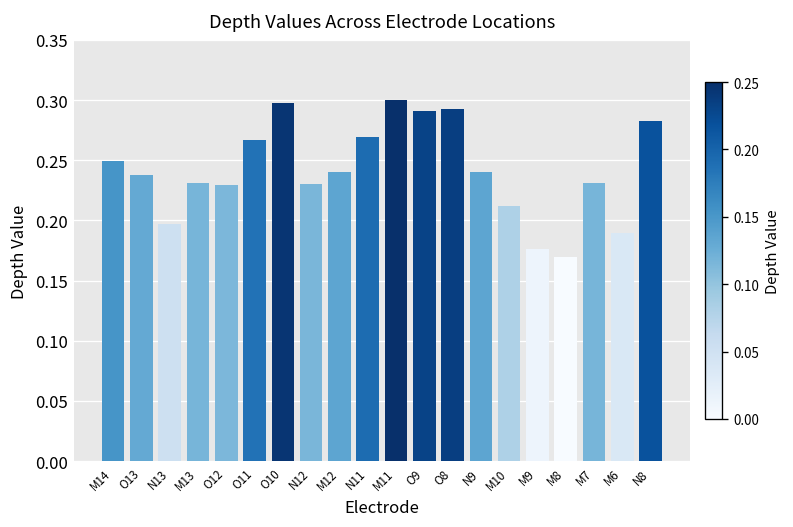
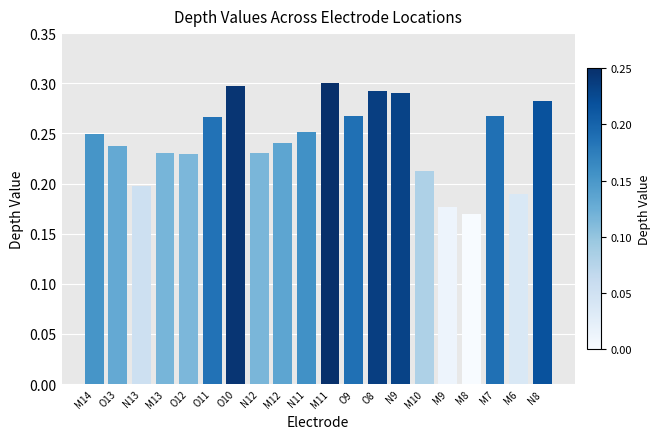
N11: 0.270 -> 0.252
O9: 0.291 -> 0.268
N9: 0.240 -> 0.291
M7: 0.231 -> 0.268
